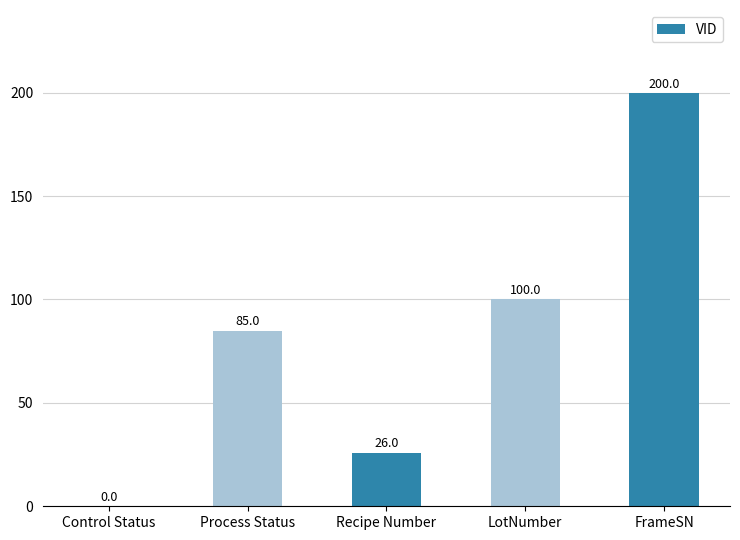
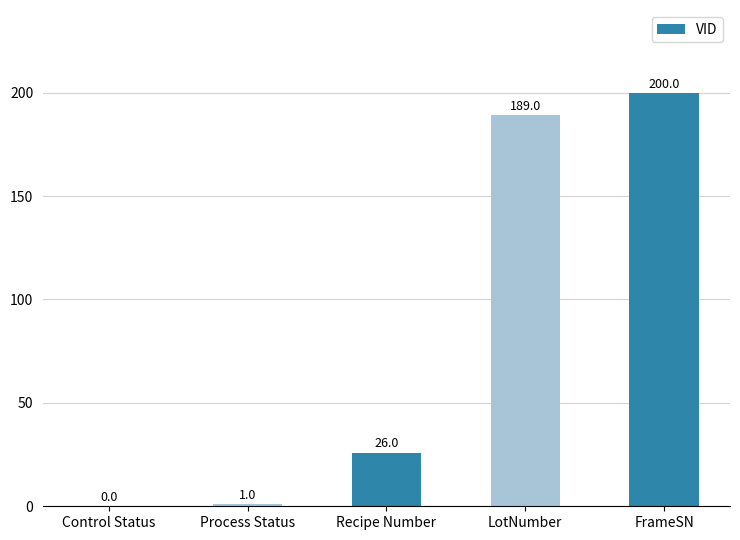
Process Status: 85.0 -> 1.0
LotNumber: 100.0 -> 189.0
